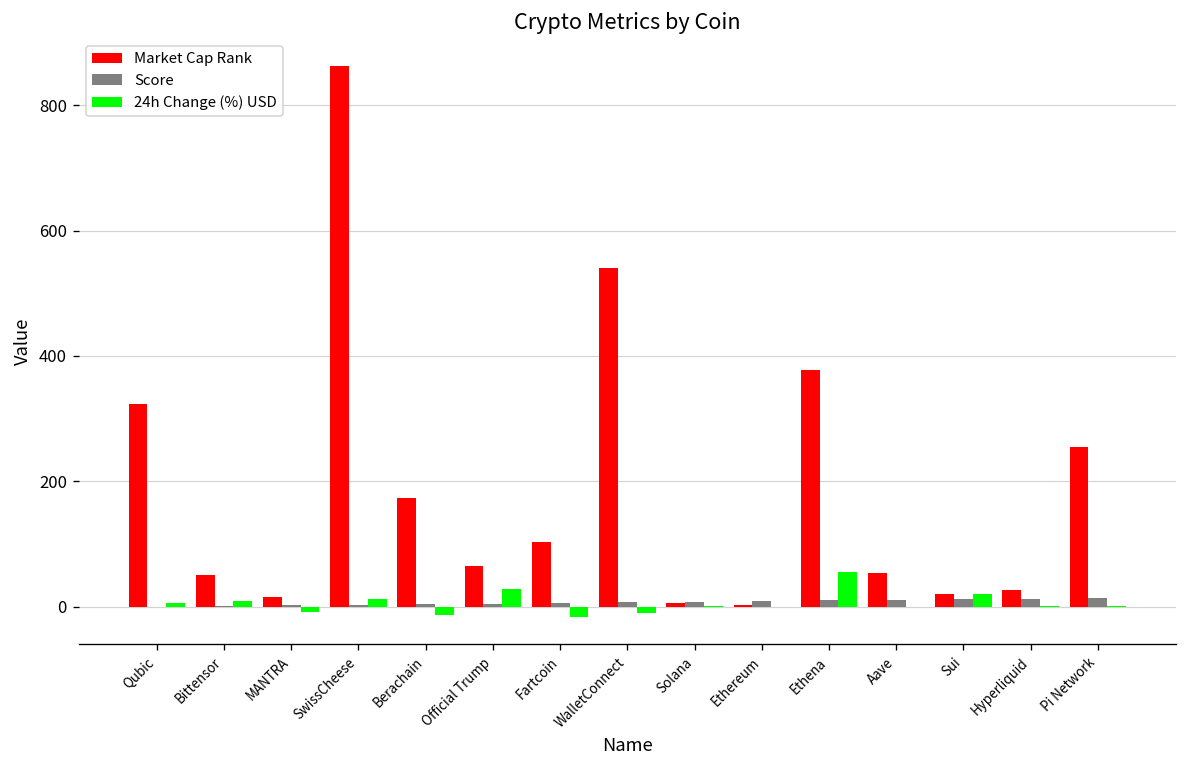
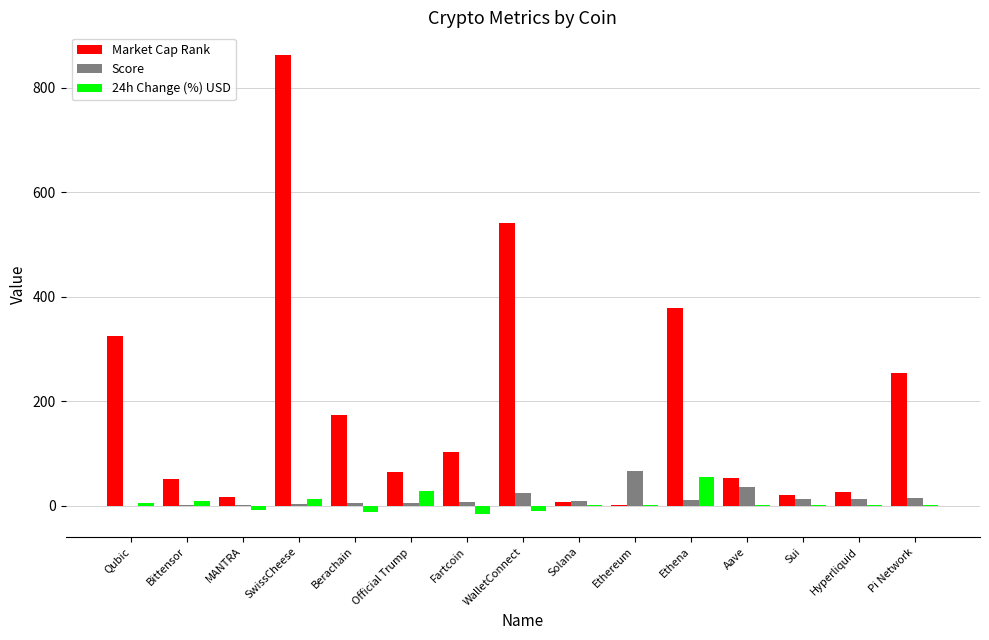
Score, WalletConnect: 10 -> 20
Score, Ethereum: 10 -> 70
Score, Aave: 10 -> 40
24h Change (%) USD, Sui: 20 -> 0
